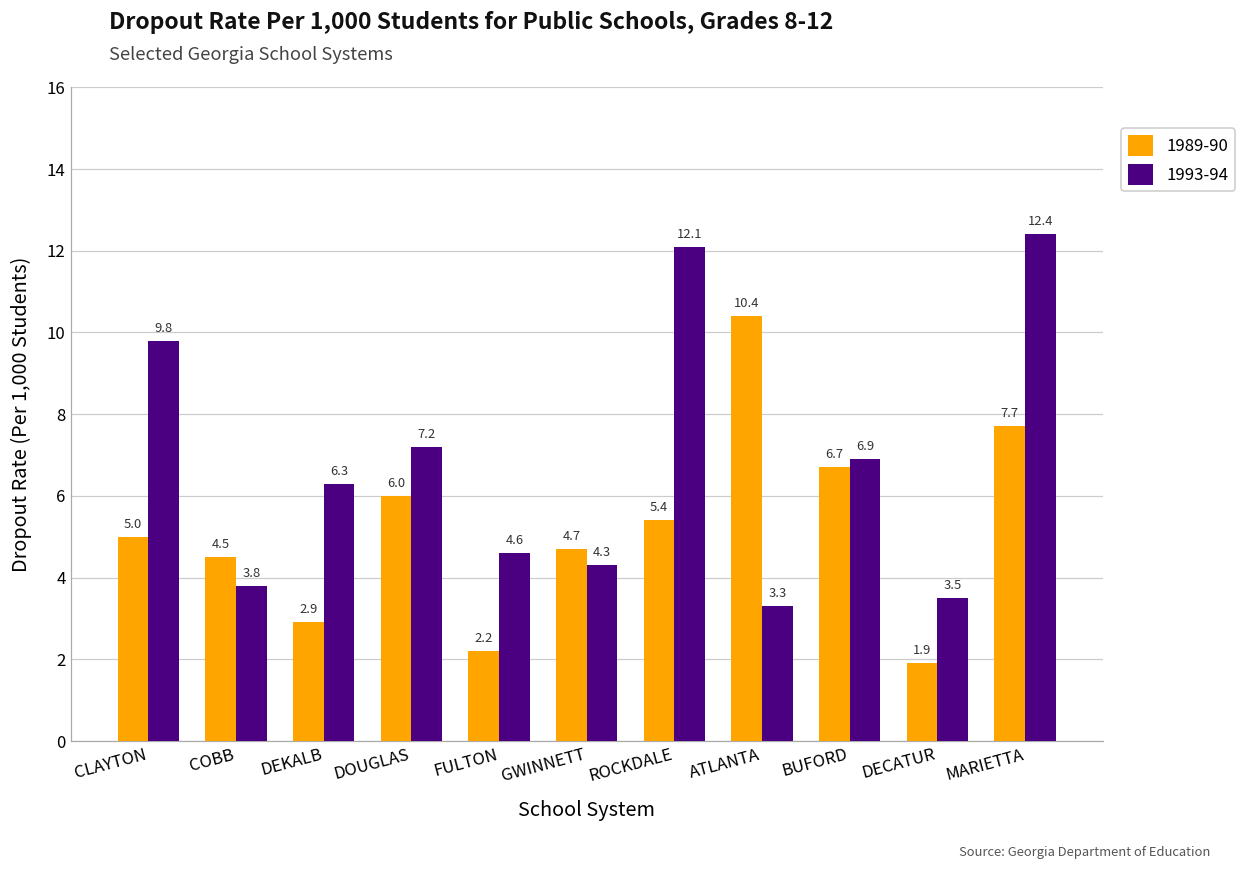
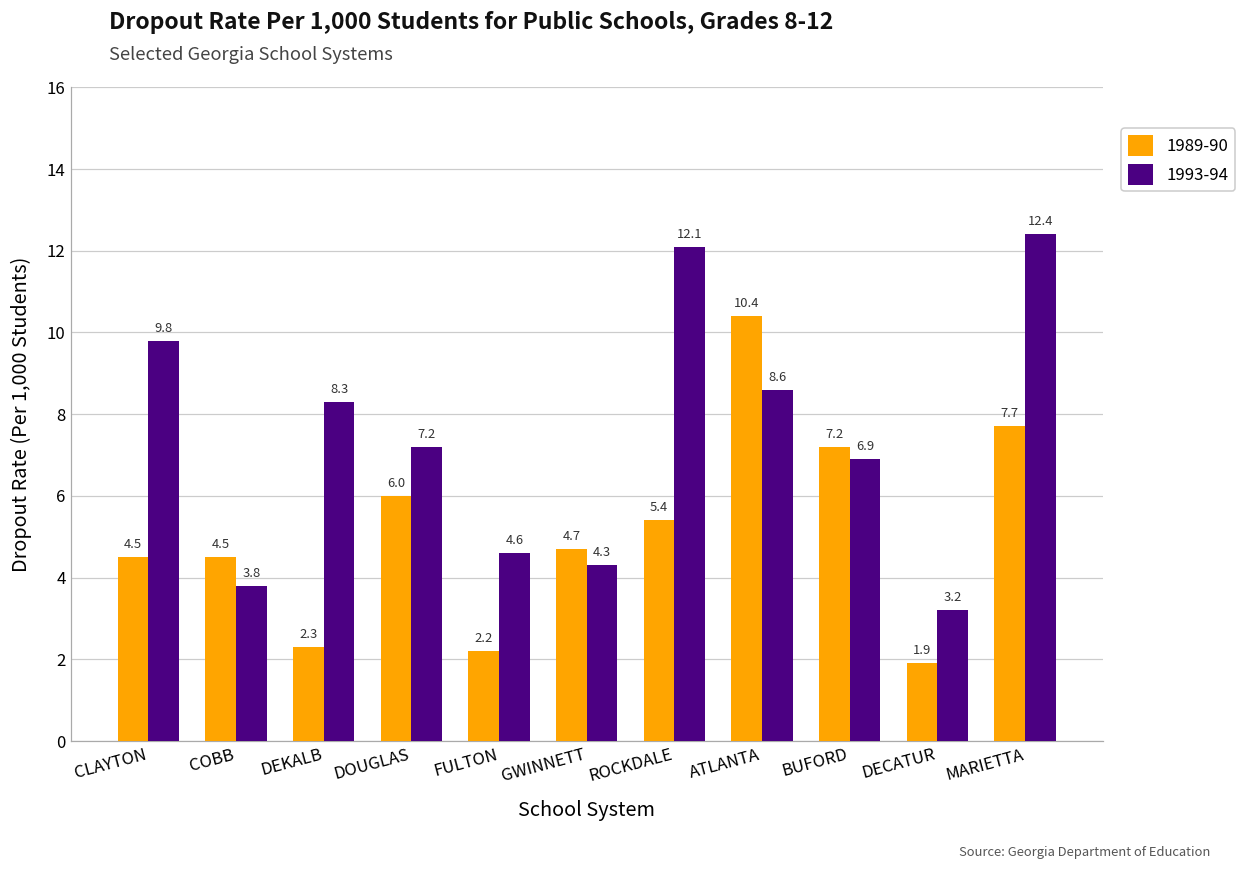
1989-90, CLAYTON: 5.0 -> 4.5
1989-90, DEKALB: 2.9 -> 2.3
1993-94, DEKALB: 6.3 -> 8.3
1993-94, ATLANTA: 3.3 -> 8.6
1989-90, BUFORD: 6.7 -> 7.2
1993-94, DECATUR: 3.5 -> 3.2
